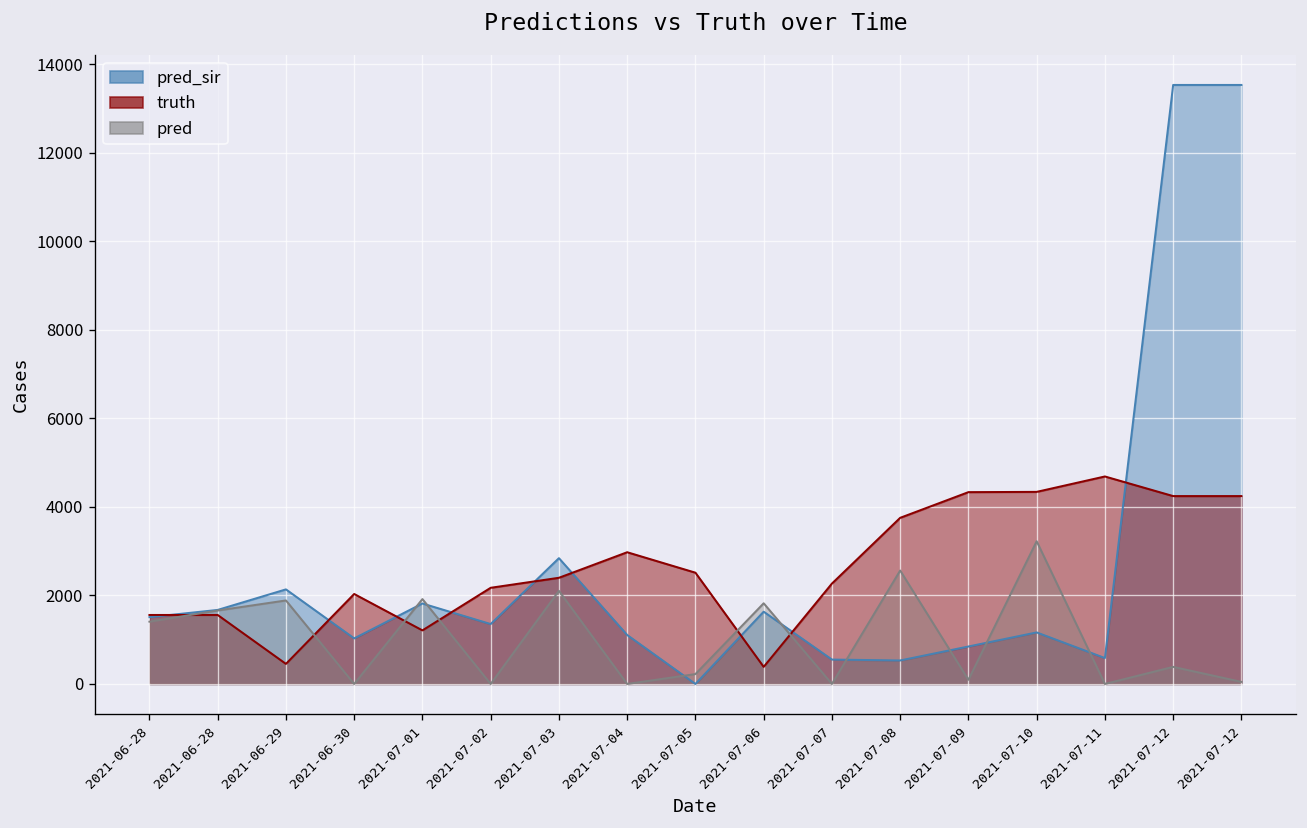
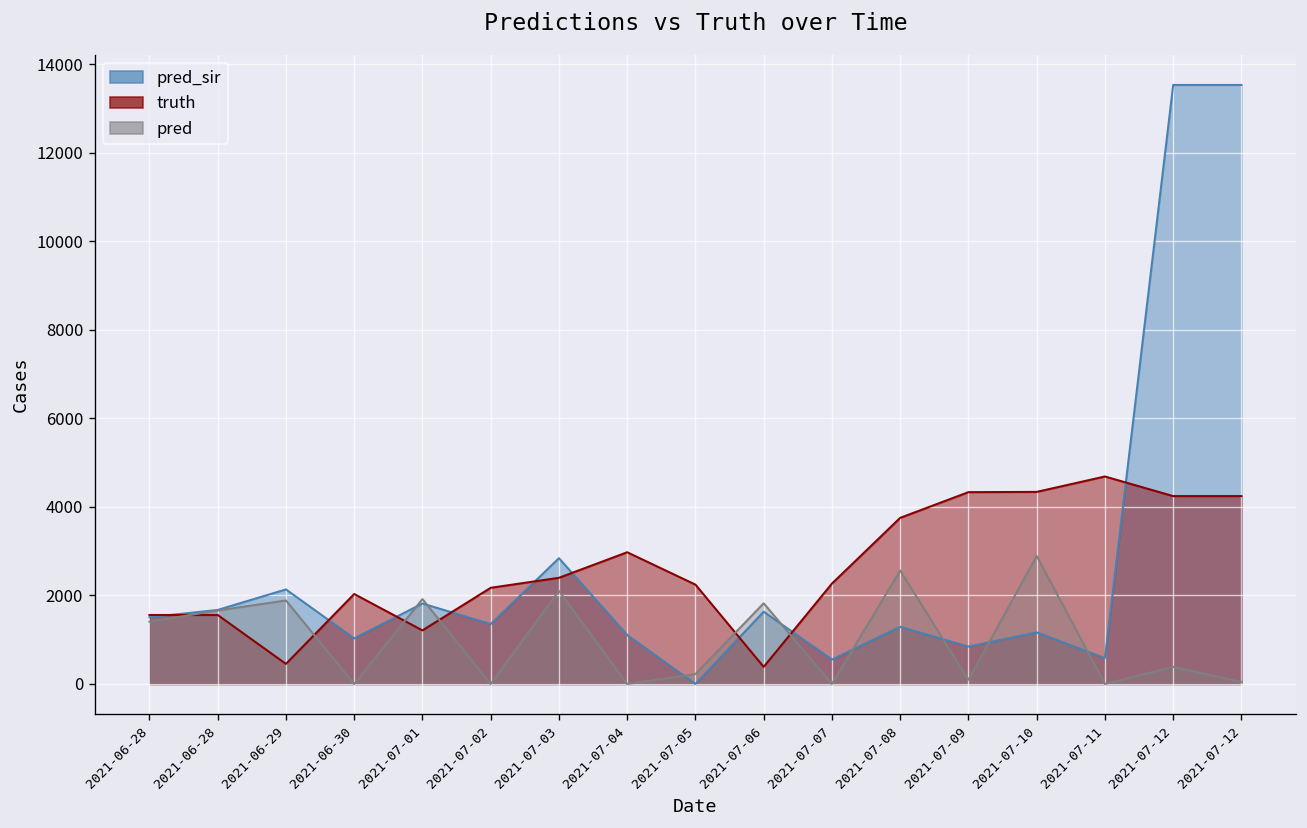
truth, 2021-07-05: 2500 -> 2200
pred_sir, 2021-07-08: 500 -> 1300
pred, 2021-07-10: 3200 -> 2900
